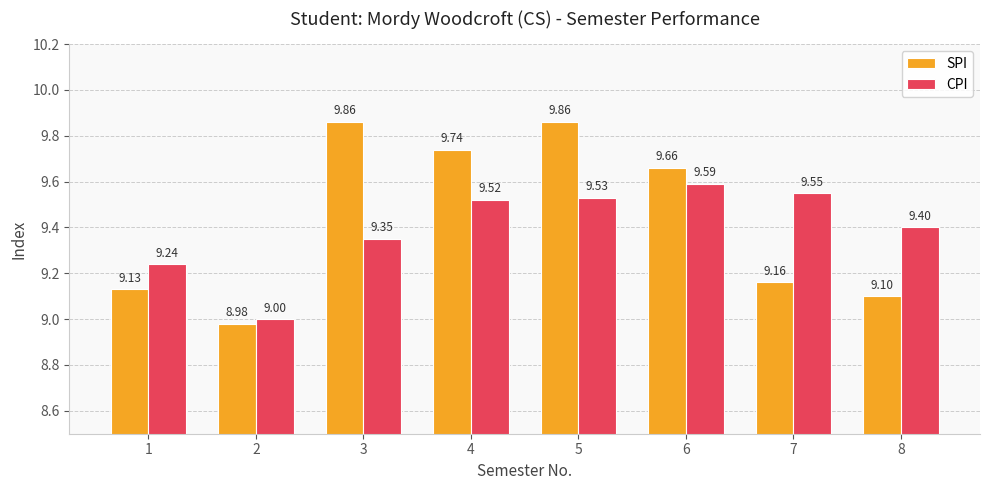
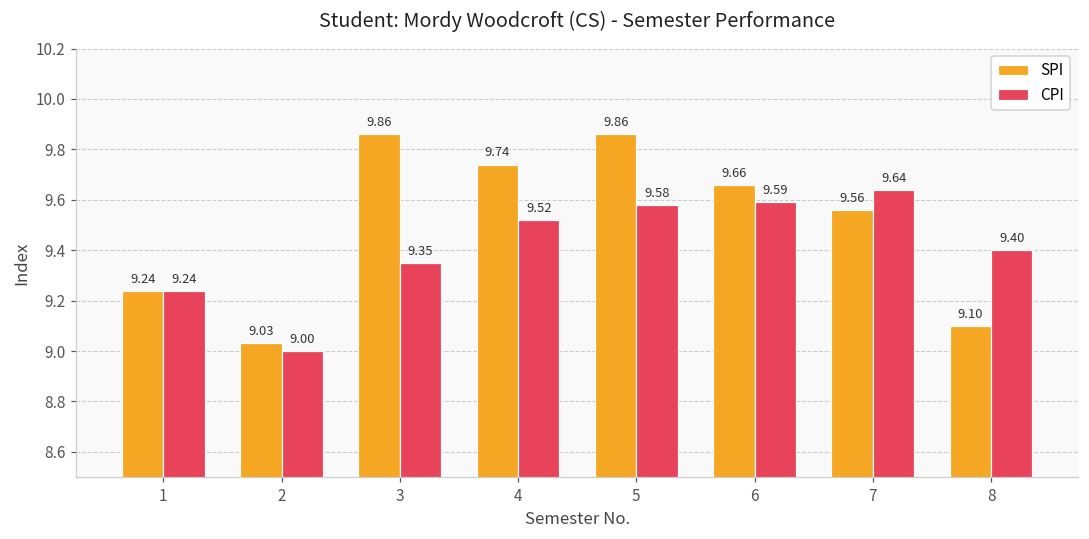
SPI, 1: 9.13 -> 9.24
SPI, 2: 8.98 -> 9.03
CPI, 5: 9.53 -> 9.58
SPI, 7: 9.16 -> 9.56
CPI, 7: 9.55 -> 9.64
